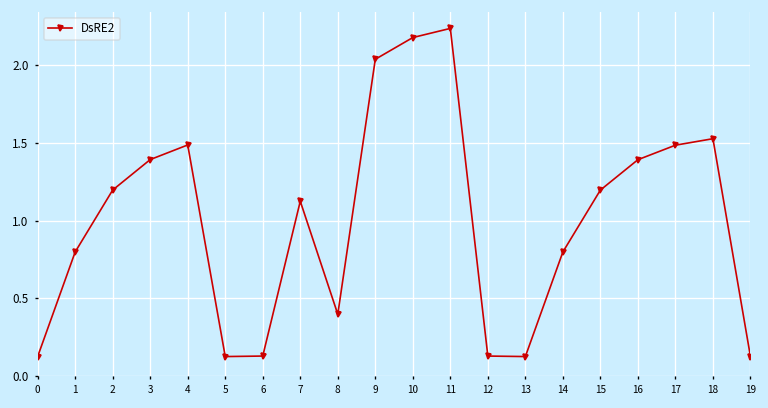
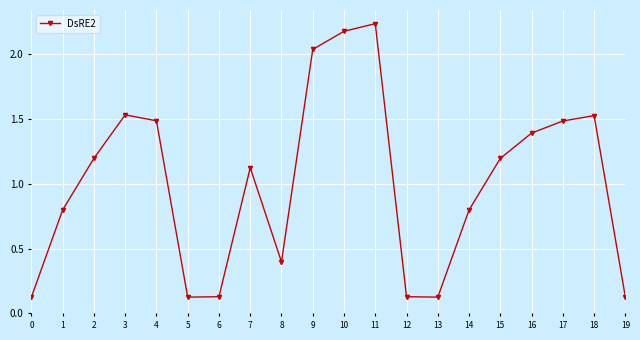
3: 1.39 -> 1.53
